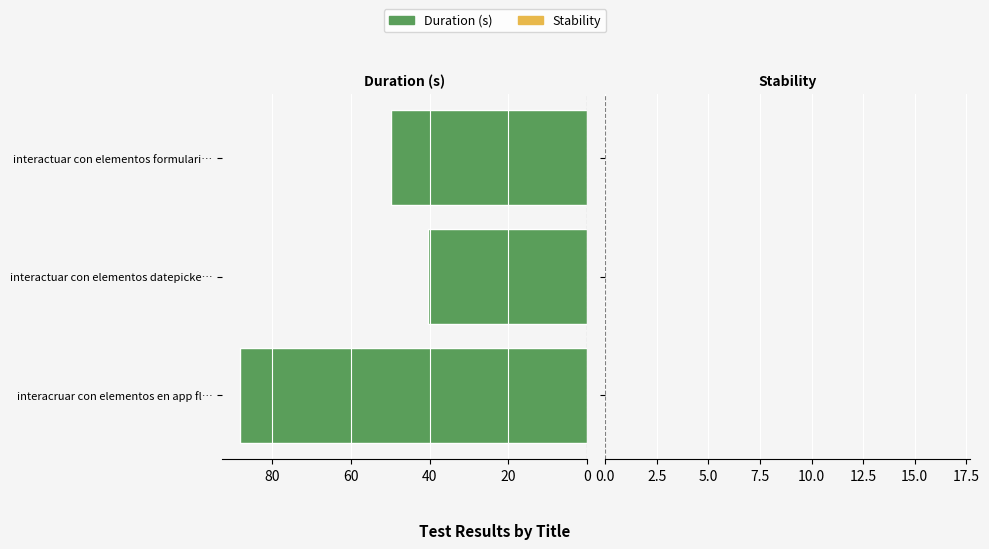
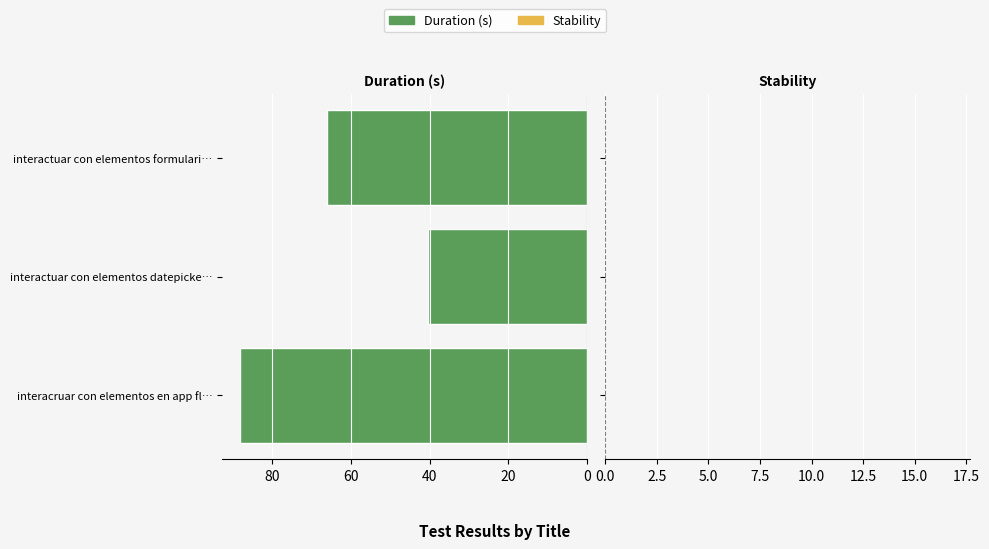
Duration (s), interactuar con elementos formulari…: 50 -> 66
